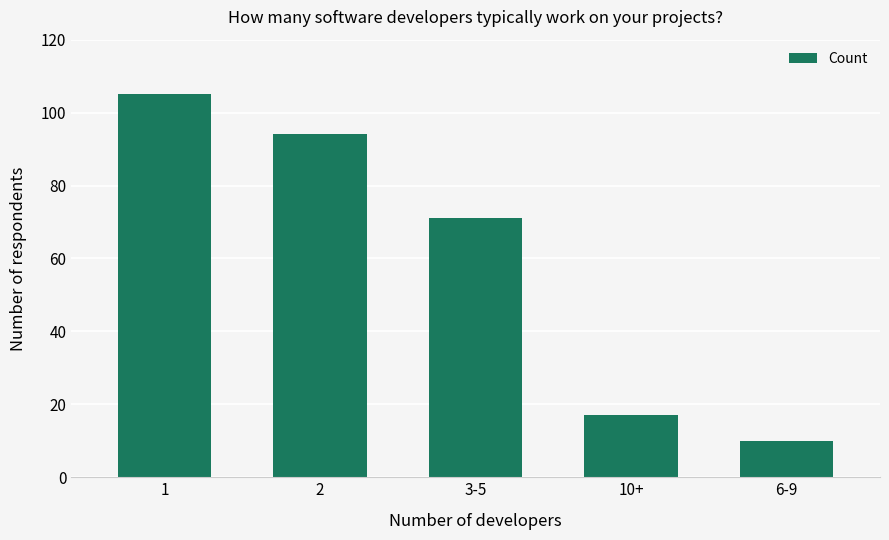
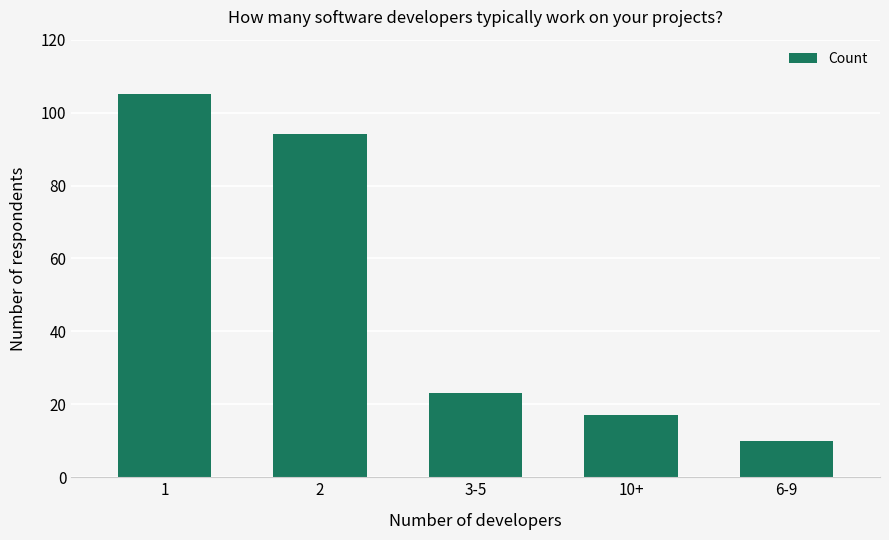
3-5: 71 -> 23
